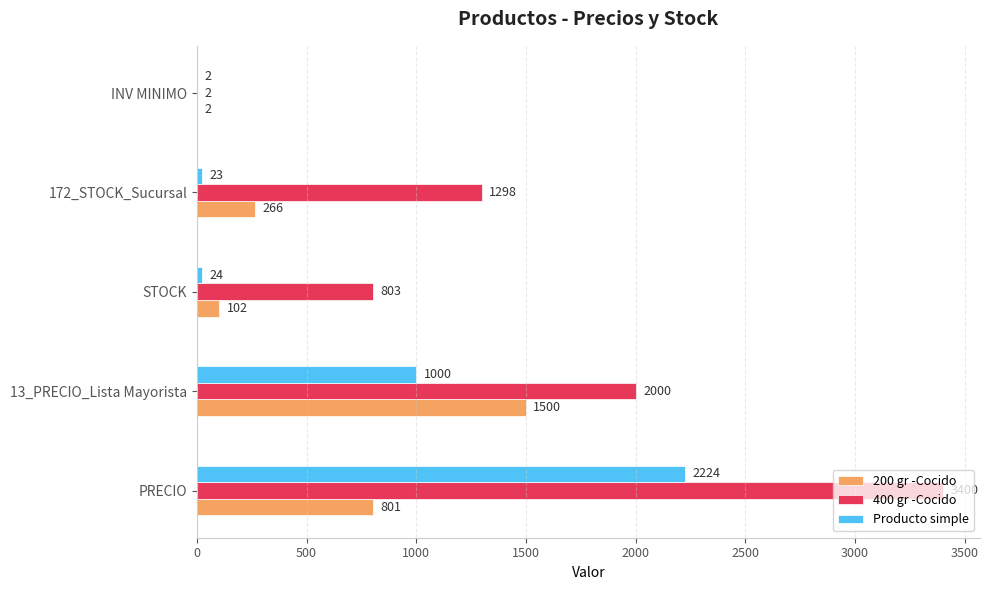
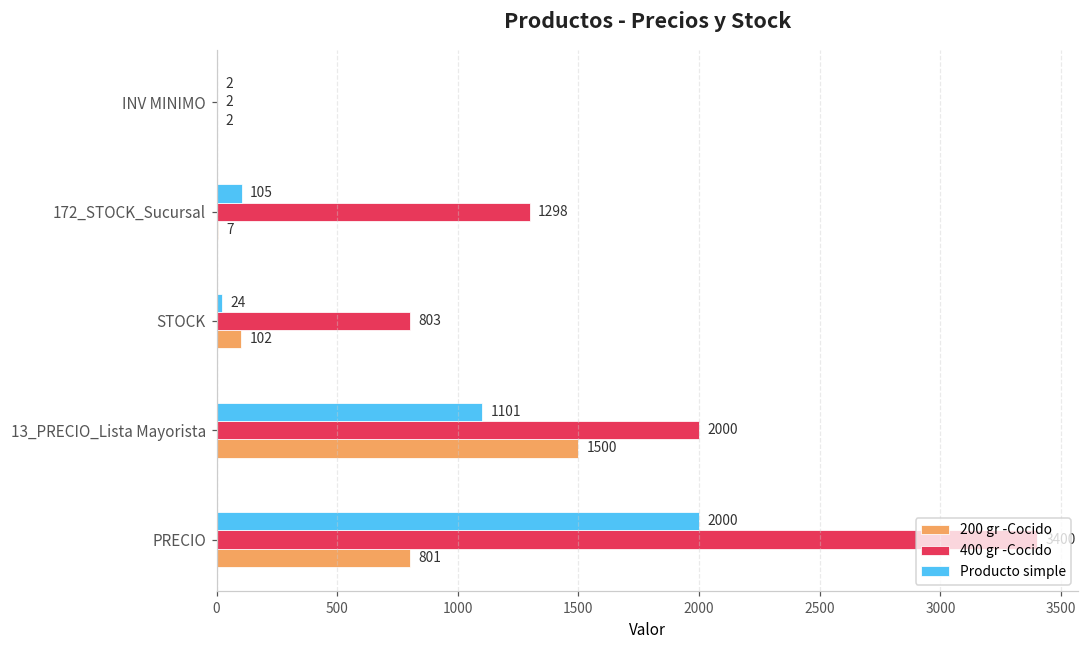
Producto simple, 172_STOCK_Sucursal: 23 -> 105
200 gr -Cocido, 172_STOCK_Sucursal: 266 -> 7
Producto simple, 13_PRECIO_Lista Mayorista: 1000 -> 1101
Producto simple, PRECIO: 2224 -> 2000
